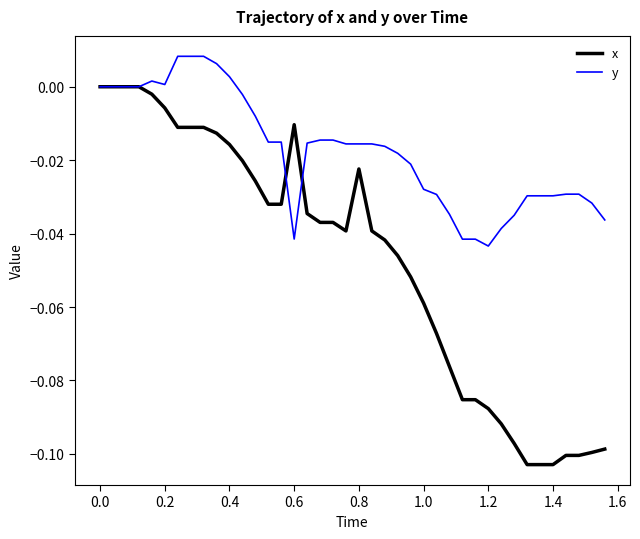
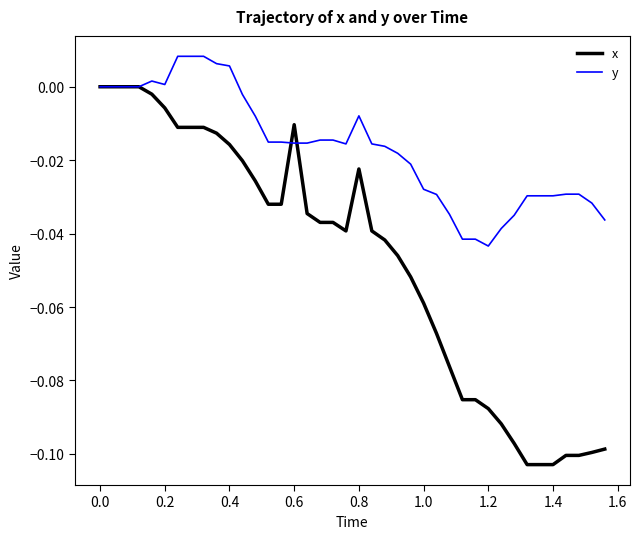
y, 0.4: 0.003 -> 0.006
y, 0.6: -0.041 -> -0.015
y, 0.8: -0.016 -> -0.008
